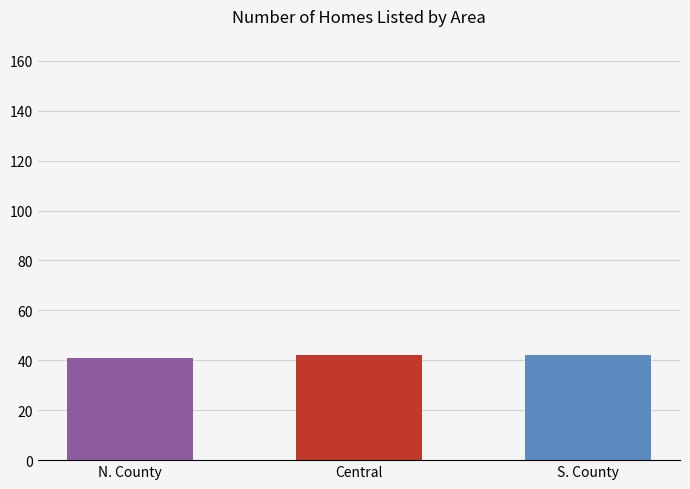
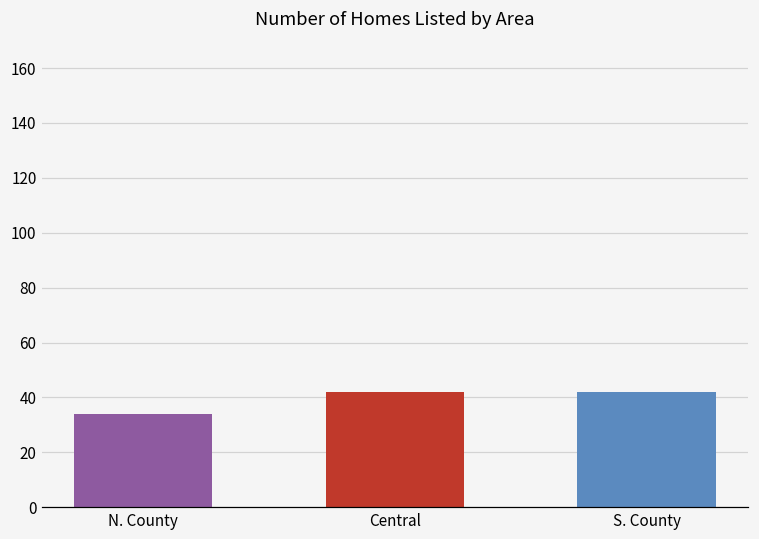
N. County: 41 -> 34
